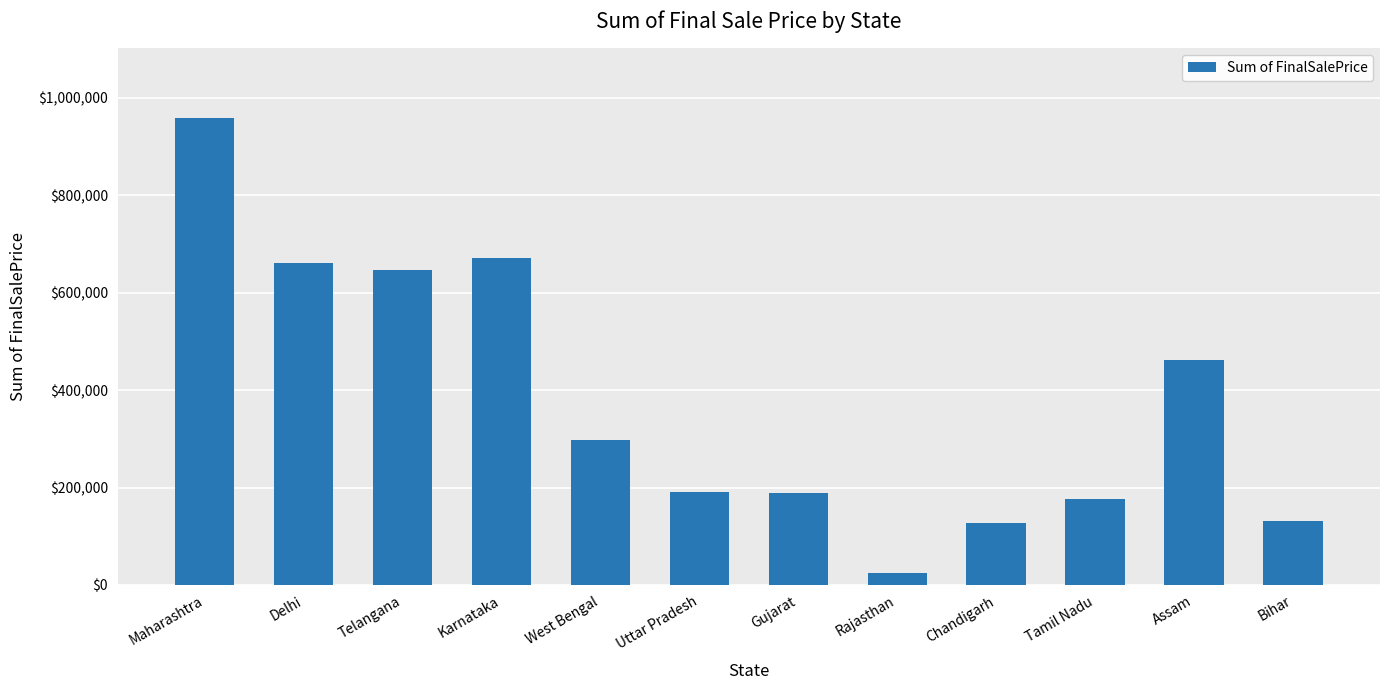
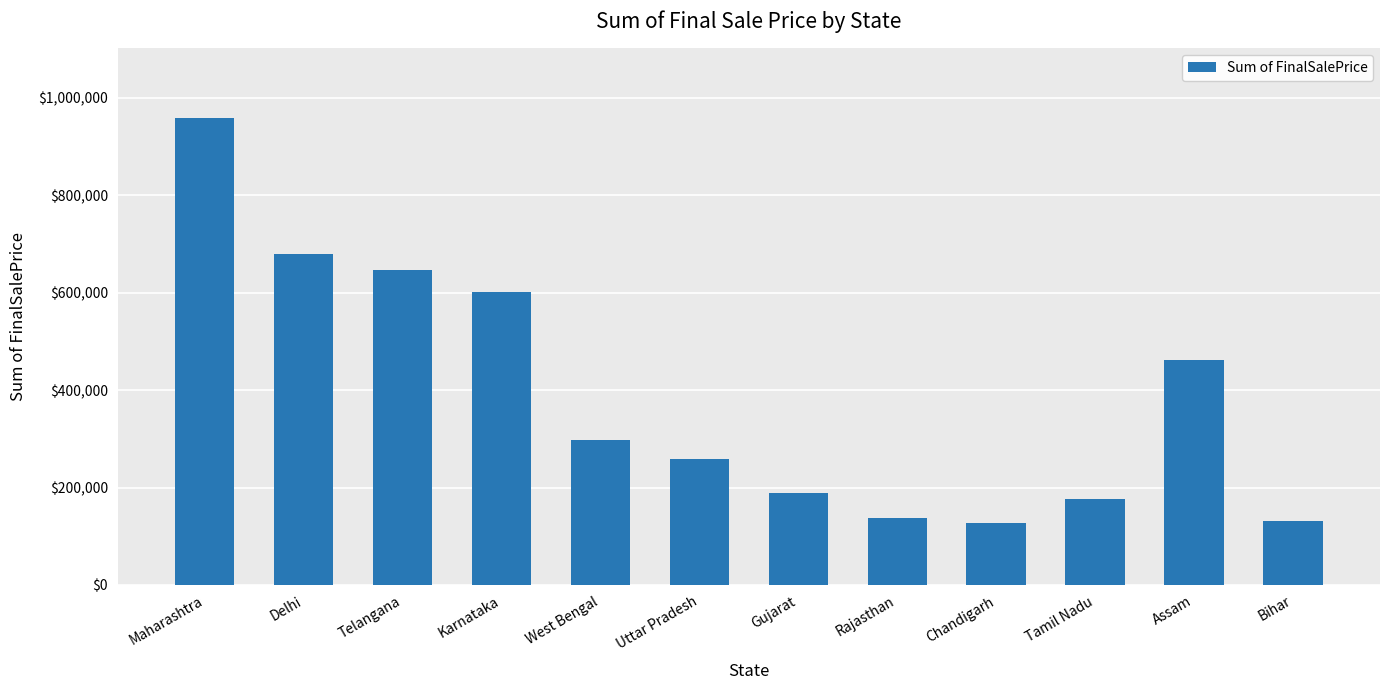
Delhi: $660,000 -> $680,000
Karnataka: $670,000 -> $600,000
Uttar Pradesh: $190,000 -> $260,000
Rajasthan: $20,000 -> $140,000
